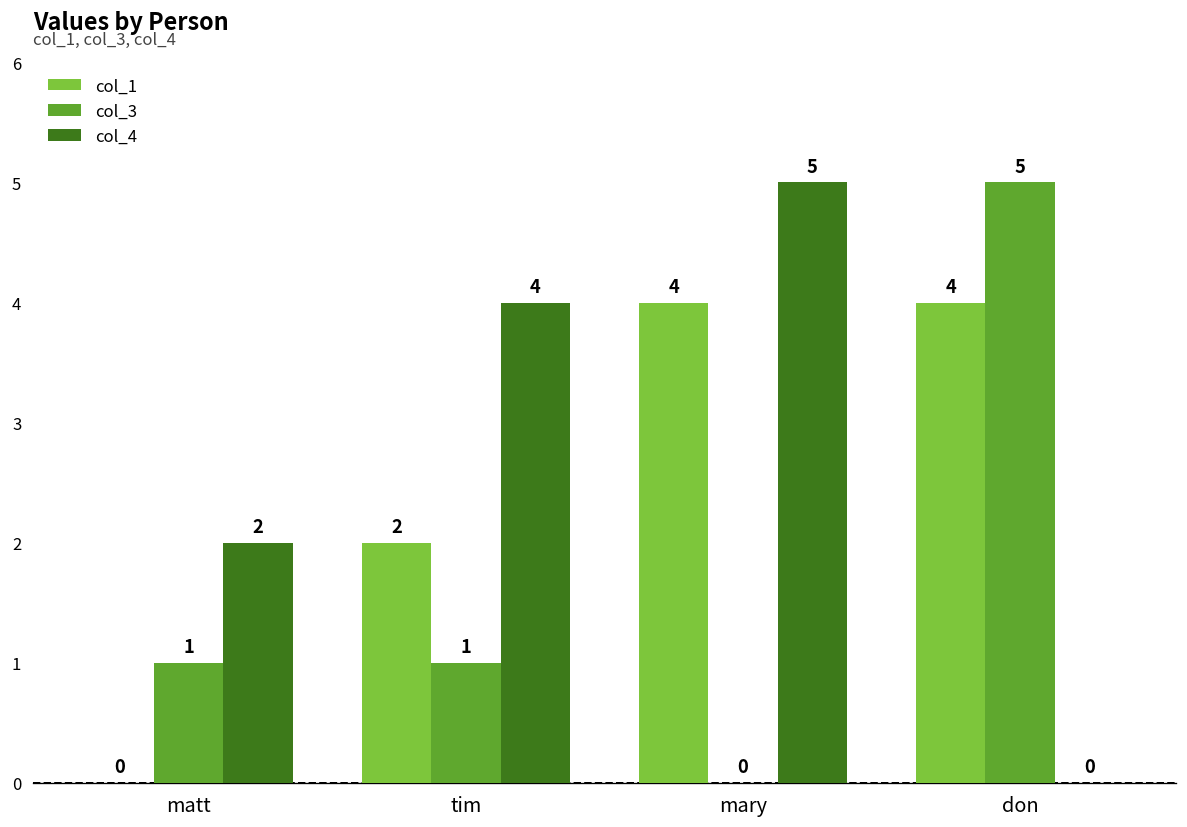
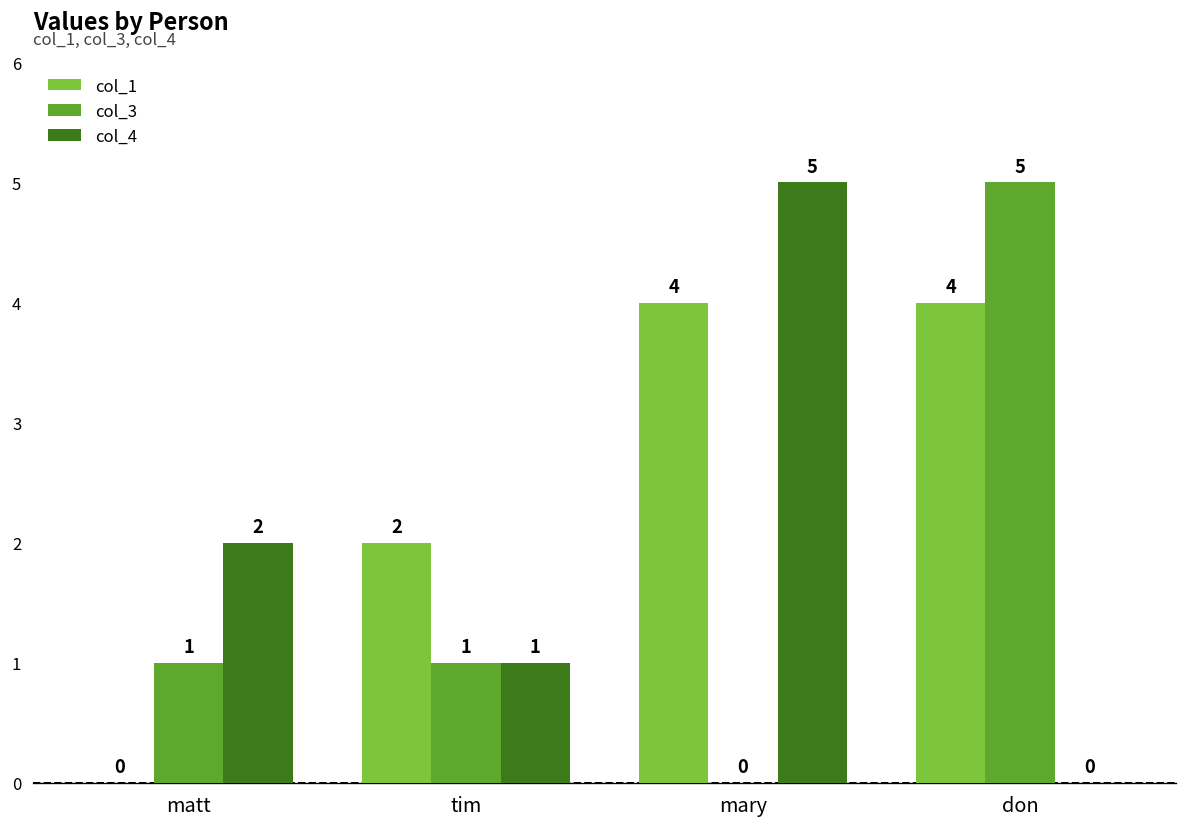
col_4, tim: 4 -> 1
